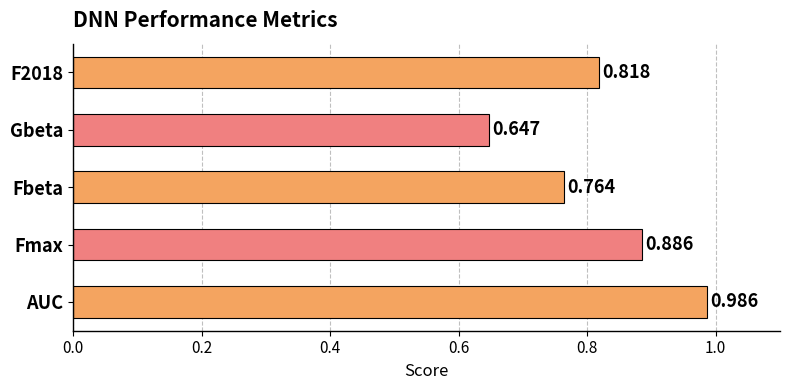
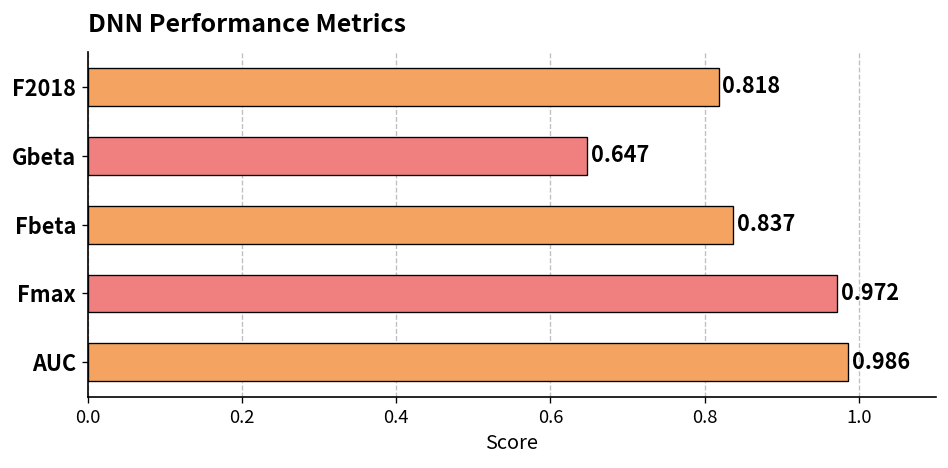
Fbeta: 0.764 -> 0.837
Fmax: 0.886 -> 0.972
